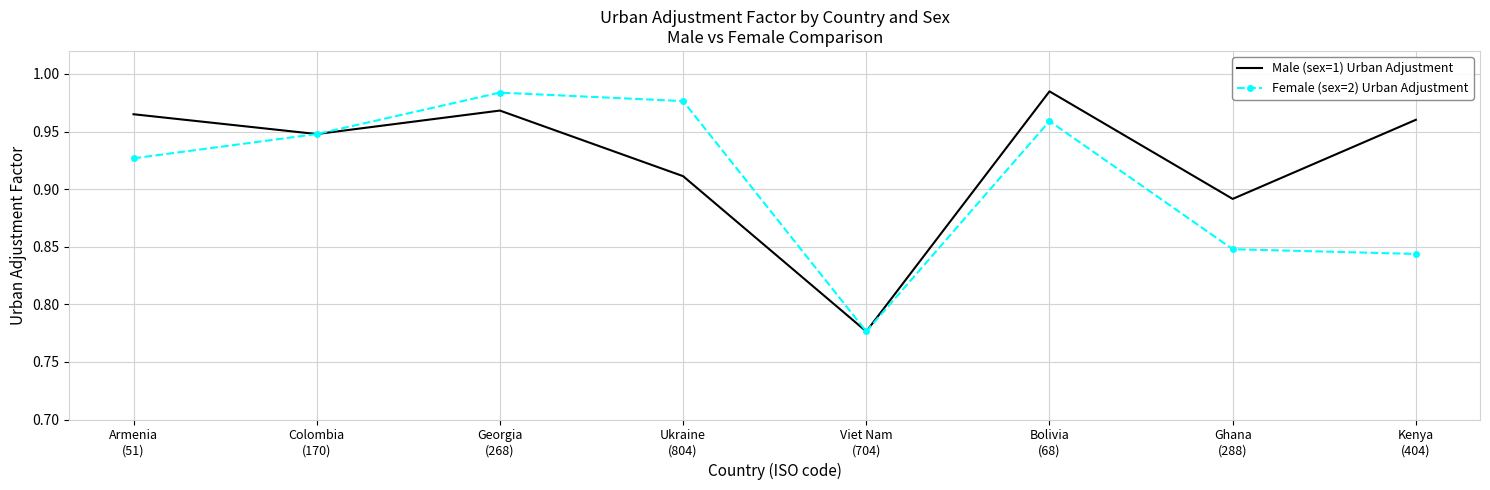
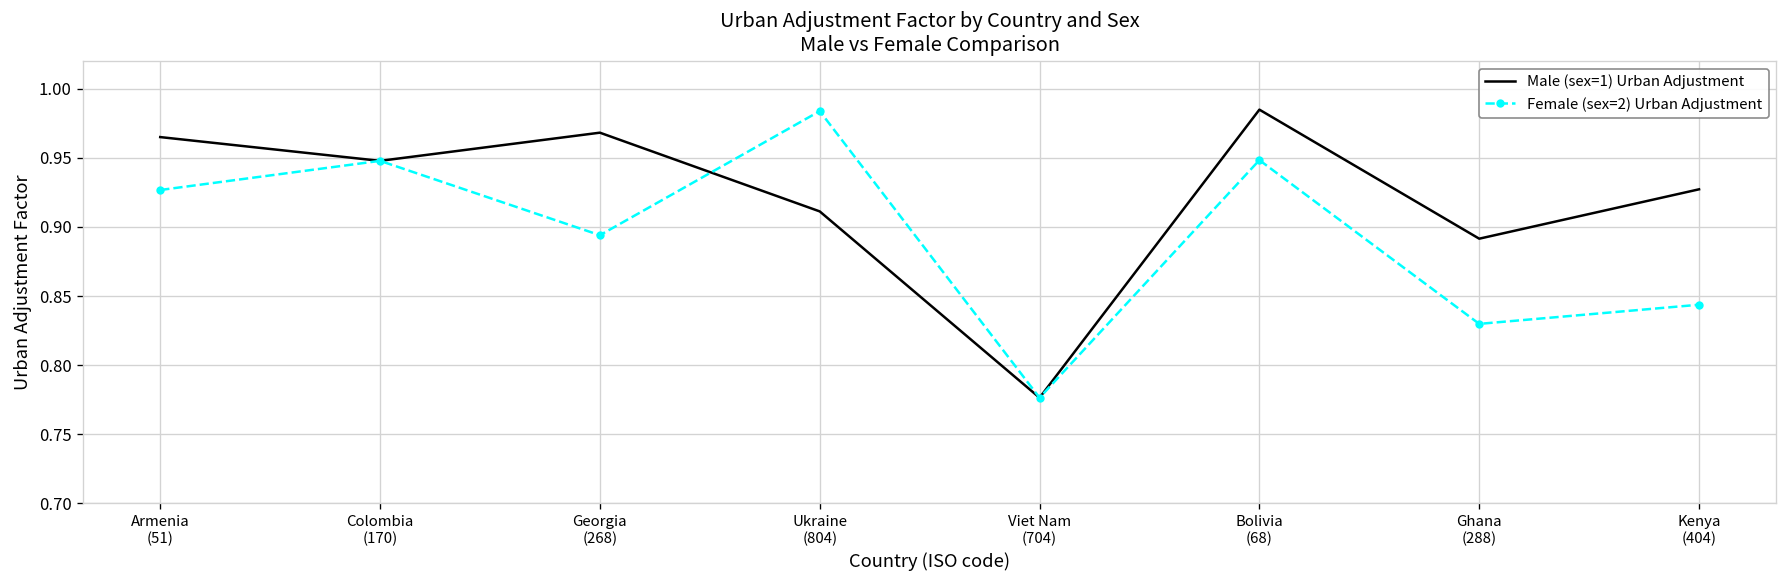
Female (sex=2) Urban Adjustment, Georgia (268): 0.984 -> 0.894
Female (sex=2) Urban Adjustment, Ukraine (804): 0.976 -> 0.984
Female (sex=2) Urban Adjustment, Bolivia (68): 0.959 -> 0.948
Female (sex=2) Urban Adjustment, Ghana (288): 0.848 -> 0.830
Male (sex=1) Urban Adjustment, Kenya (404): 0.960 -> 0.927
